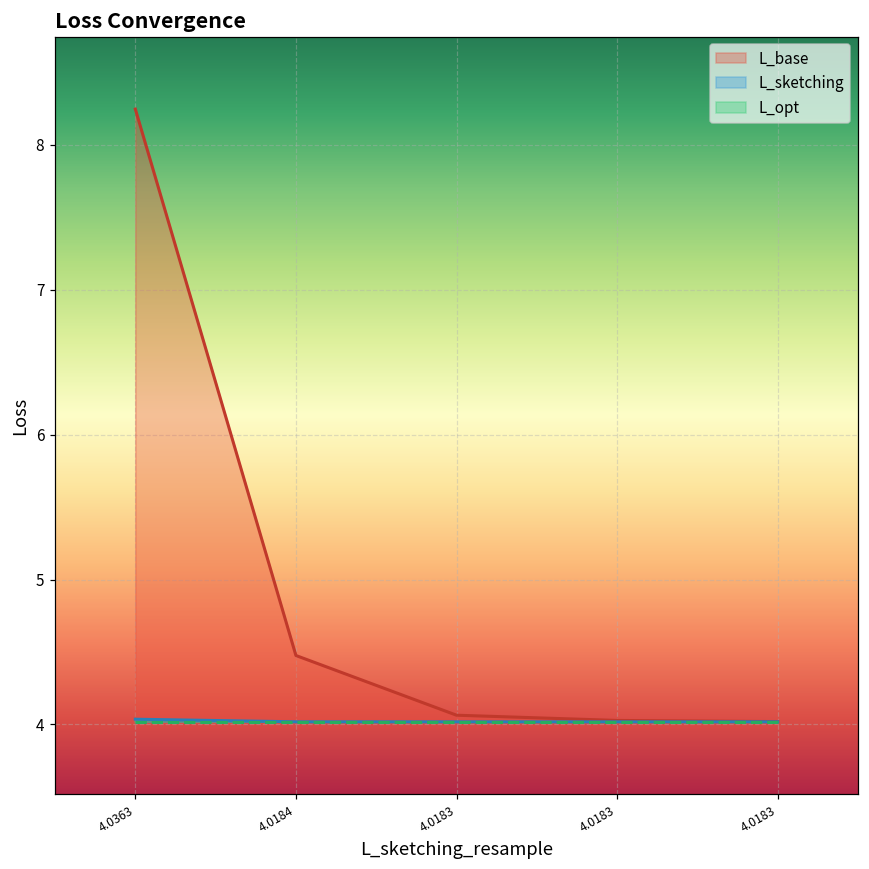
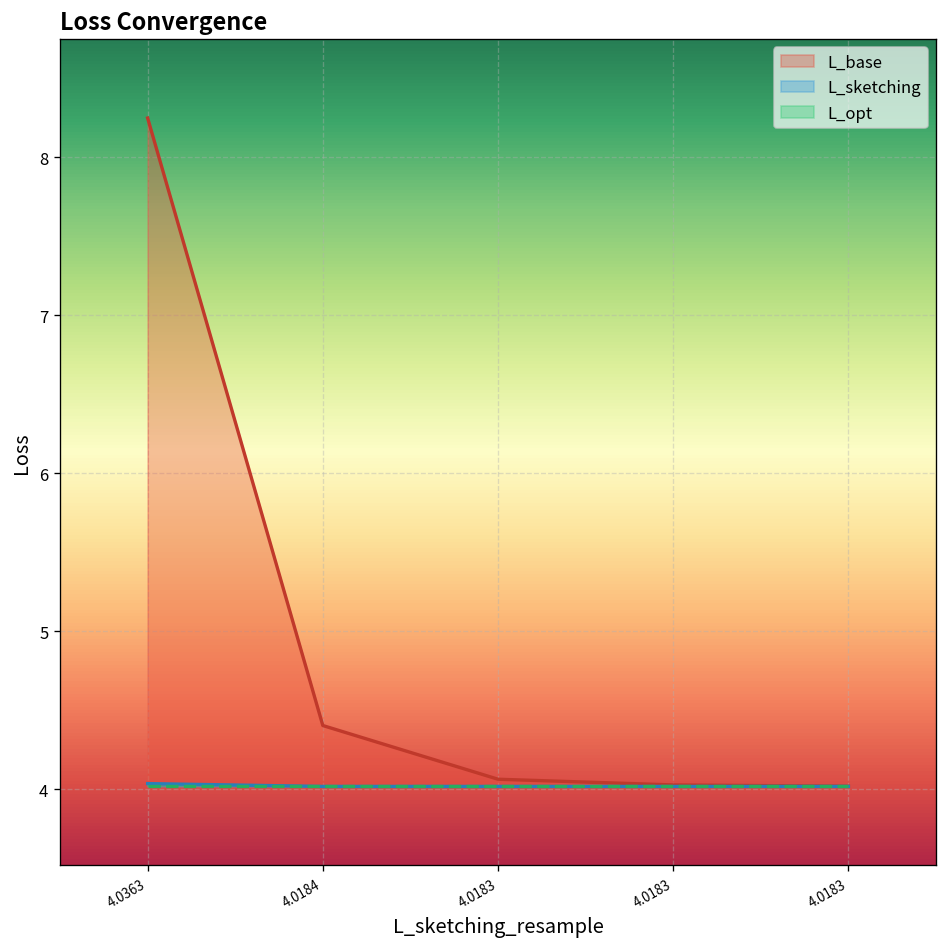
L_base, 4.0184: 4.48 -> 4.40
